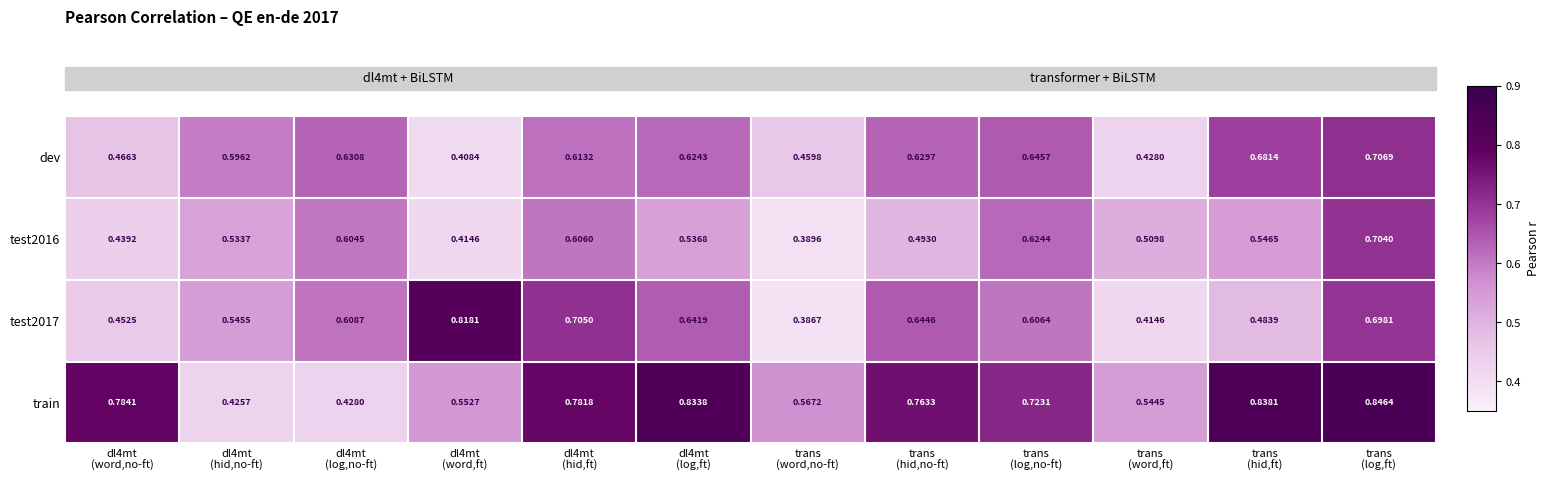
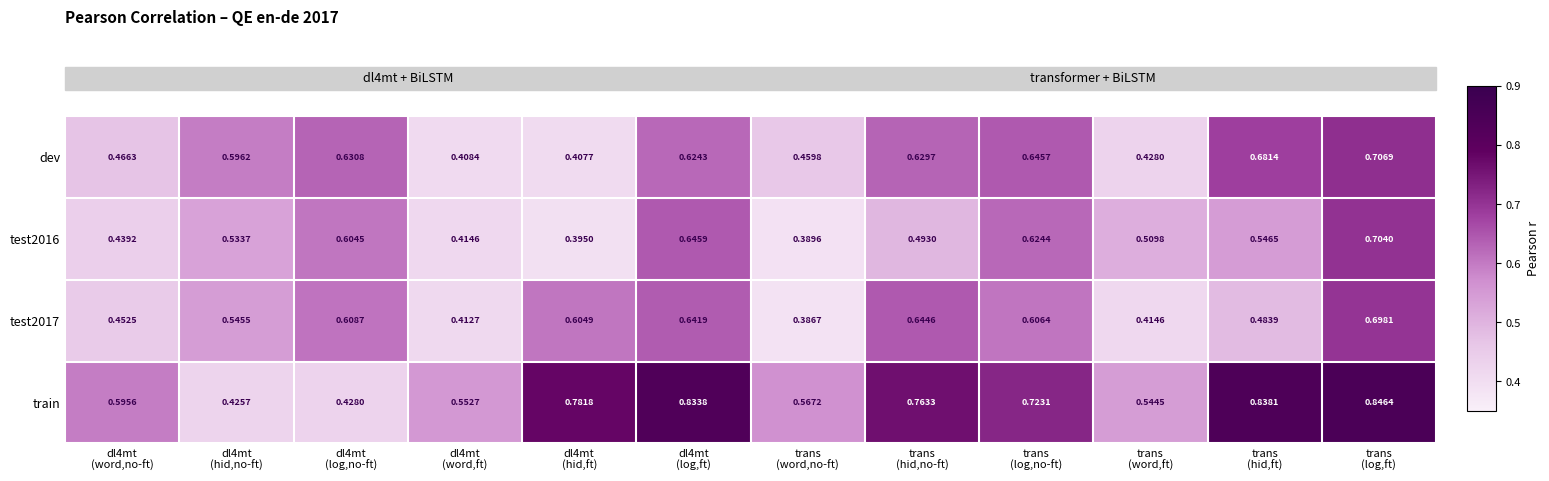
dev, dl4mt (hid,ft): 0.6132 -> 0.4077
test2016, dl4mt (hid,ft): 0.6060 -> 0.3950
test2016, dl4mt (log,ft): 0.5368 -> 0.6459
test2017, dl4mt (word,ft): 0.8181 -> 0.4127
test2017, dl4mt (hid,ft): 0.7050 -> 0.6049
train, dl4mt (word,no-ft): 0.7841 -> 0.5956
